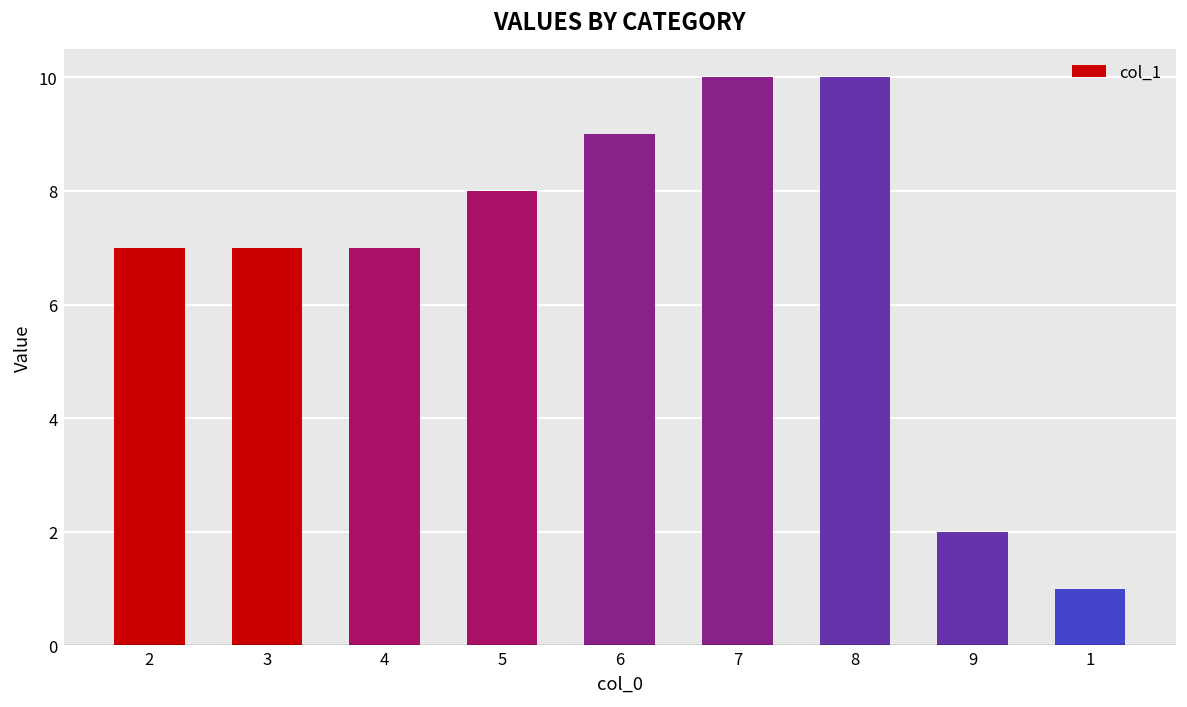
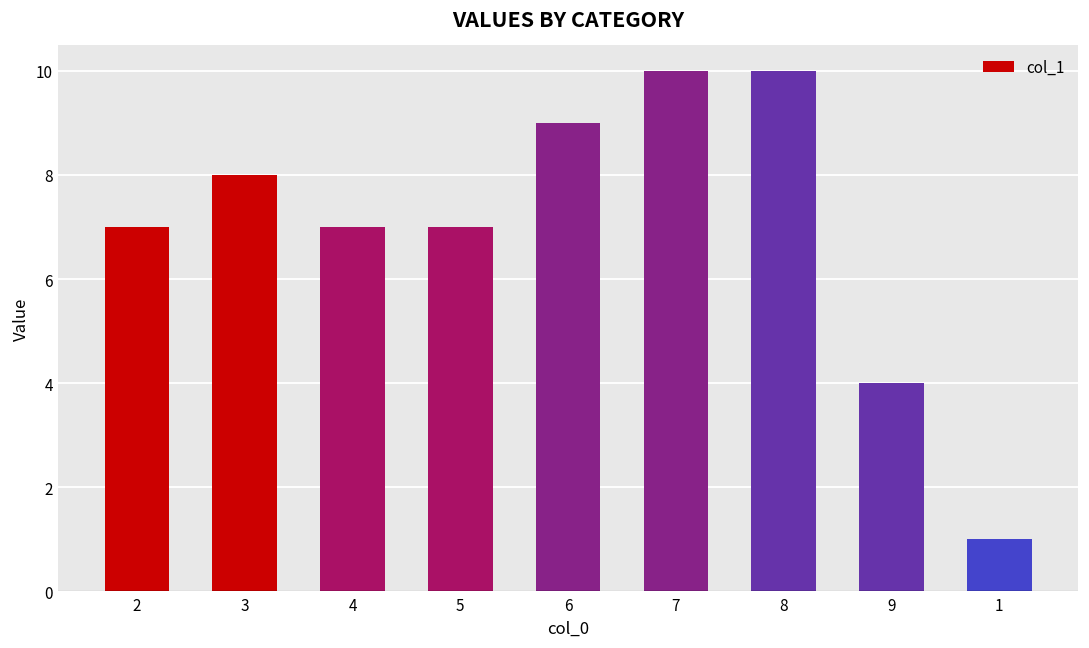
3: 7 -> 8
5: 8 -> 7
9: 2 -> 4
